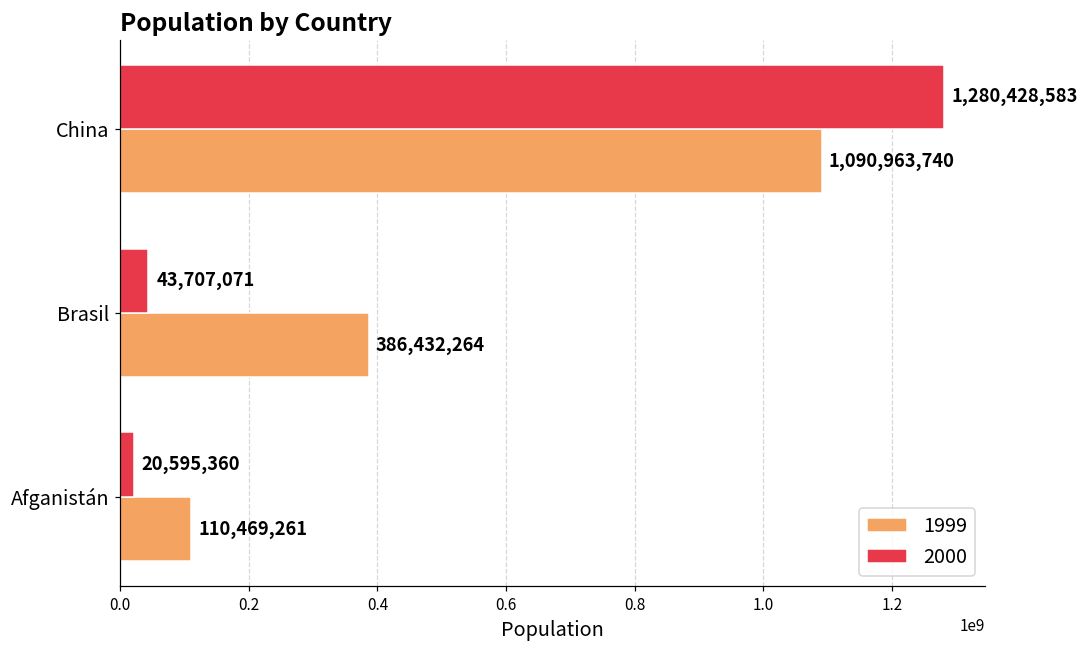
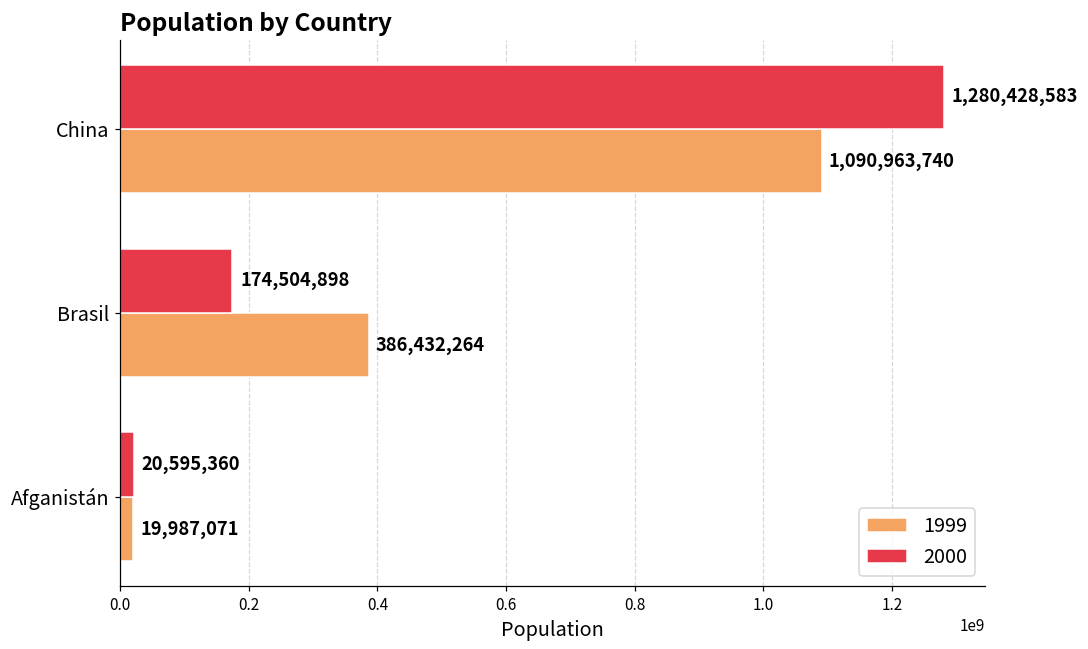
2000, Brasil: 43,707,071 -> 174,504,898
1999, Afganistán: 110,469,261 -> 19,987,071
